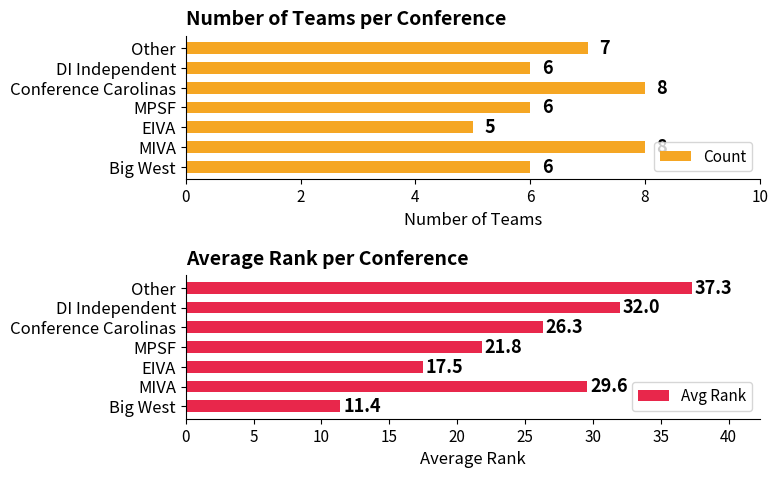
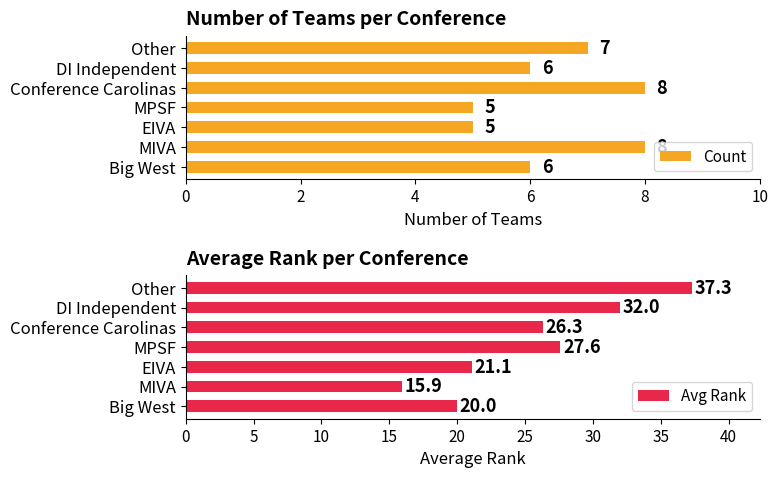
Number of Teams per Conference, MPSF: 6 -> 5
Average Rank per Conference, MPSF: 21.8 -> 27.6
Average Rank per Conference, EIVA: 17.5 -> 21.1
Average Rank per Conference, MIVA: 29.6 -> 15.9
Average Rank per Conference, Big West: 11.4 -> 20.0
